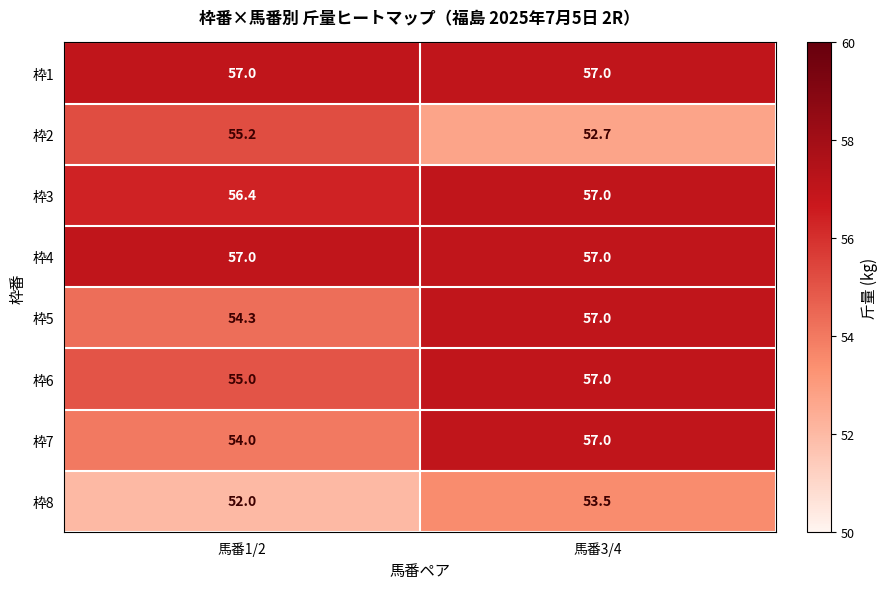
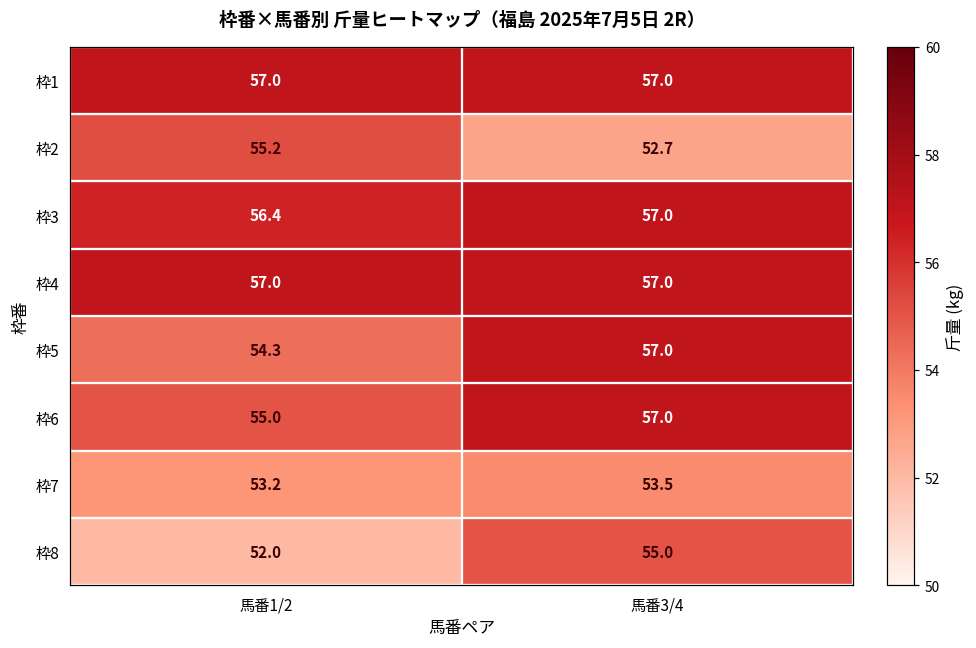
枠7, 馬番1/2: 54.0 -> 53.2
枠7, 馬番3/4: 57.0 -> 53.5
枠8, 馬番3/4: 53.5 -> 55.0
